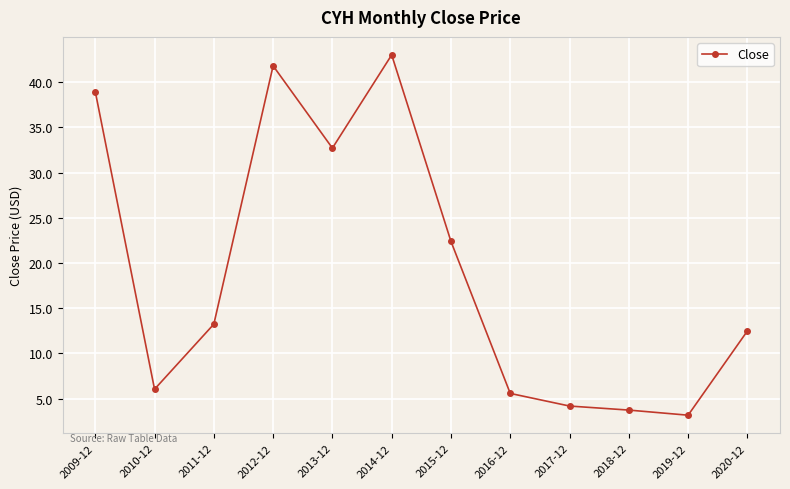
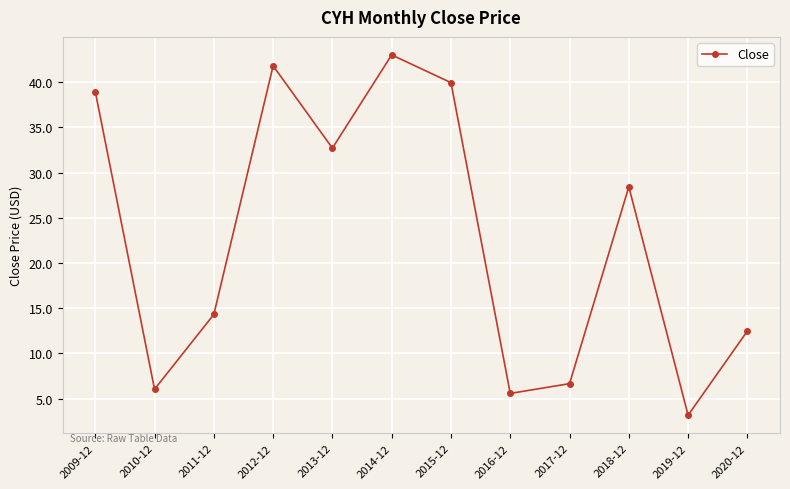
2011-12: 13 -> 14
2015-12: 22 -> 40
2017-12: 4 -> 7
2018-12: 4 -> 28
